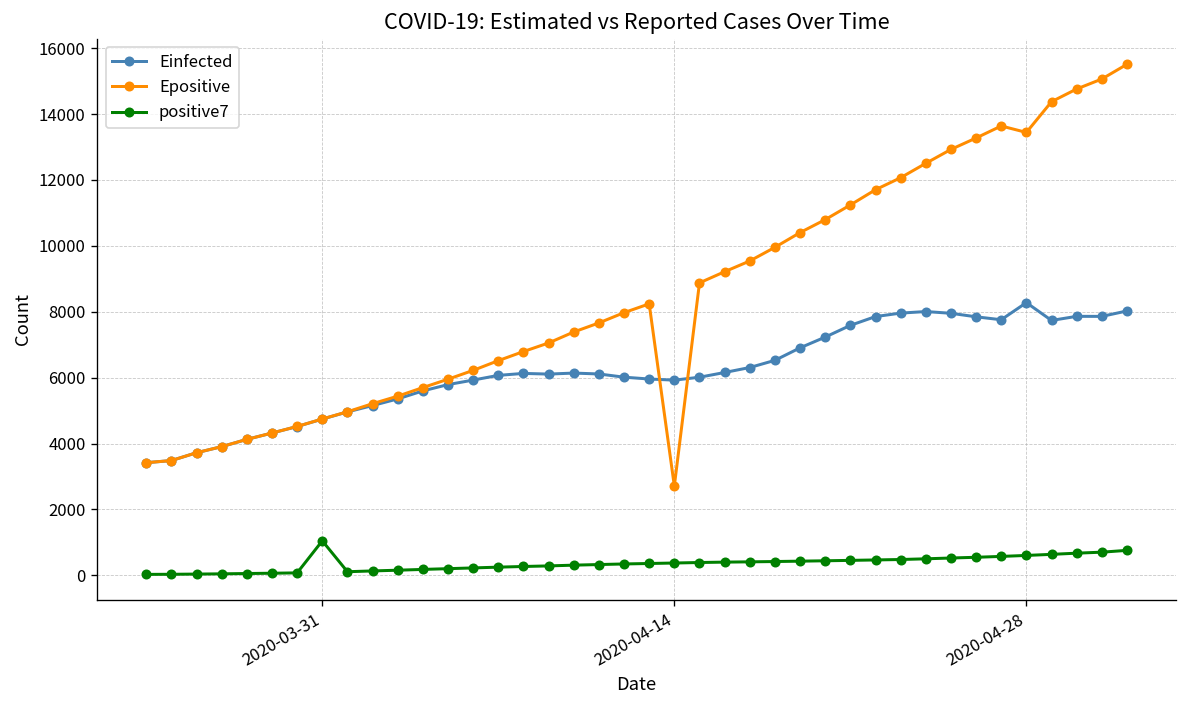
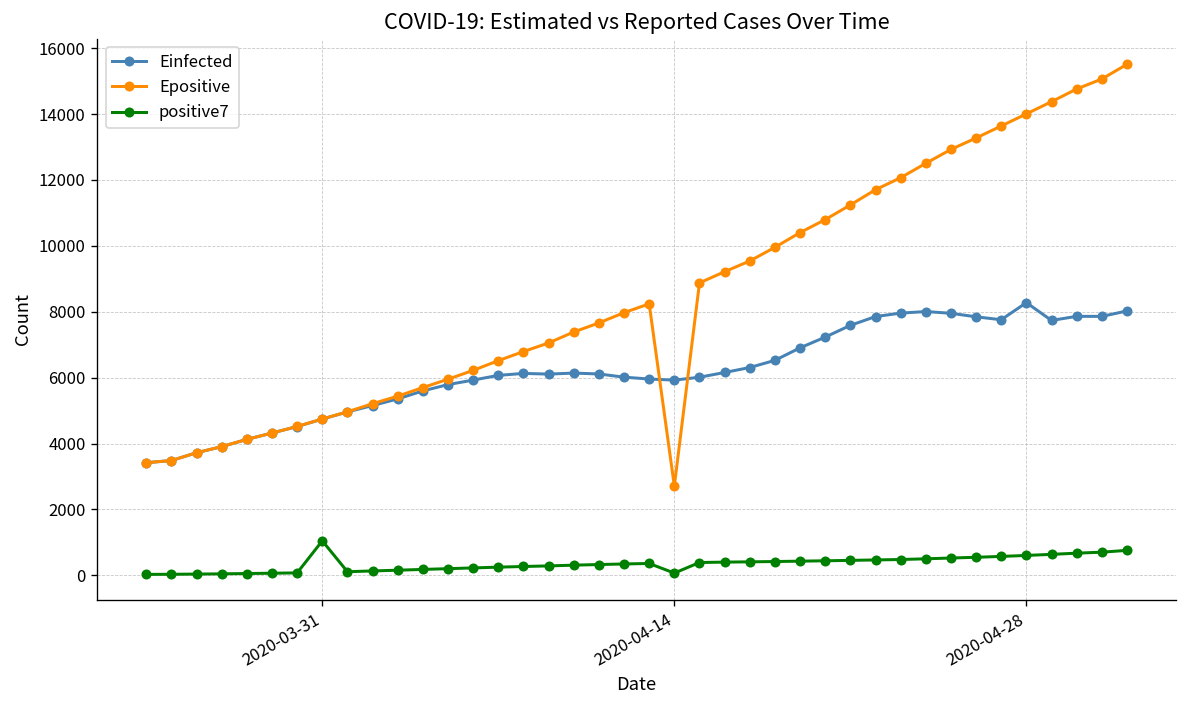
positive7, 2020-04-14: 400 -> 100
Epositive, 2020-04-28: 13400 -> 14000
